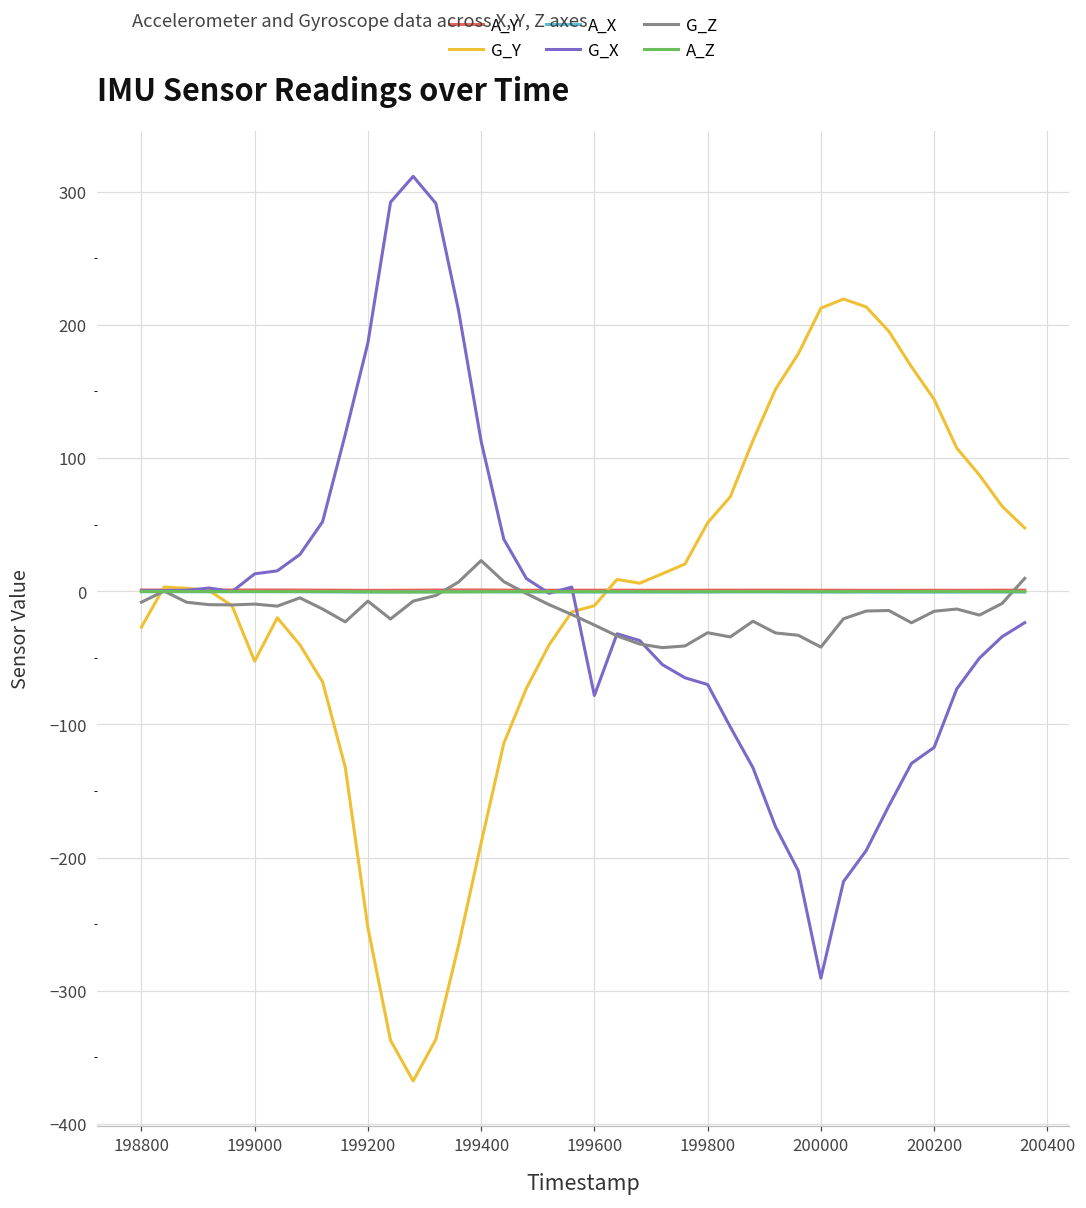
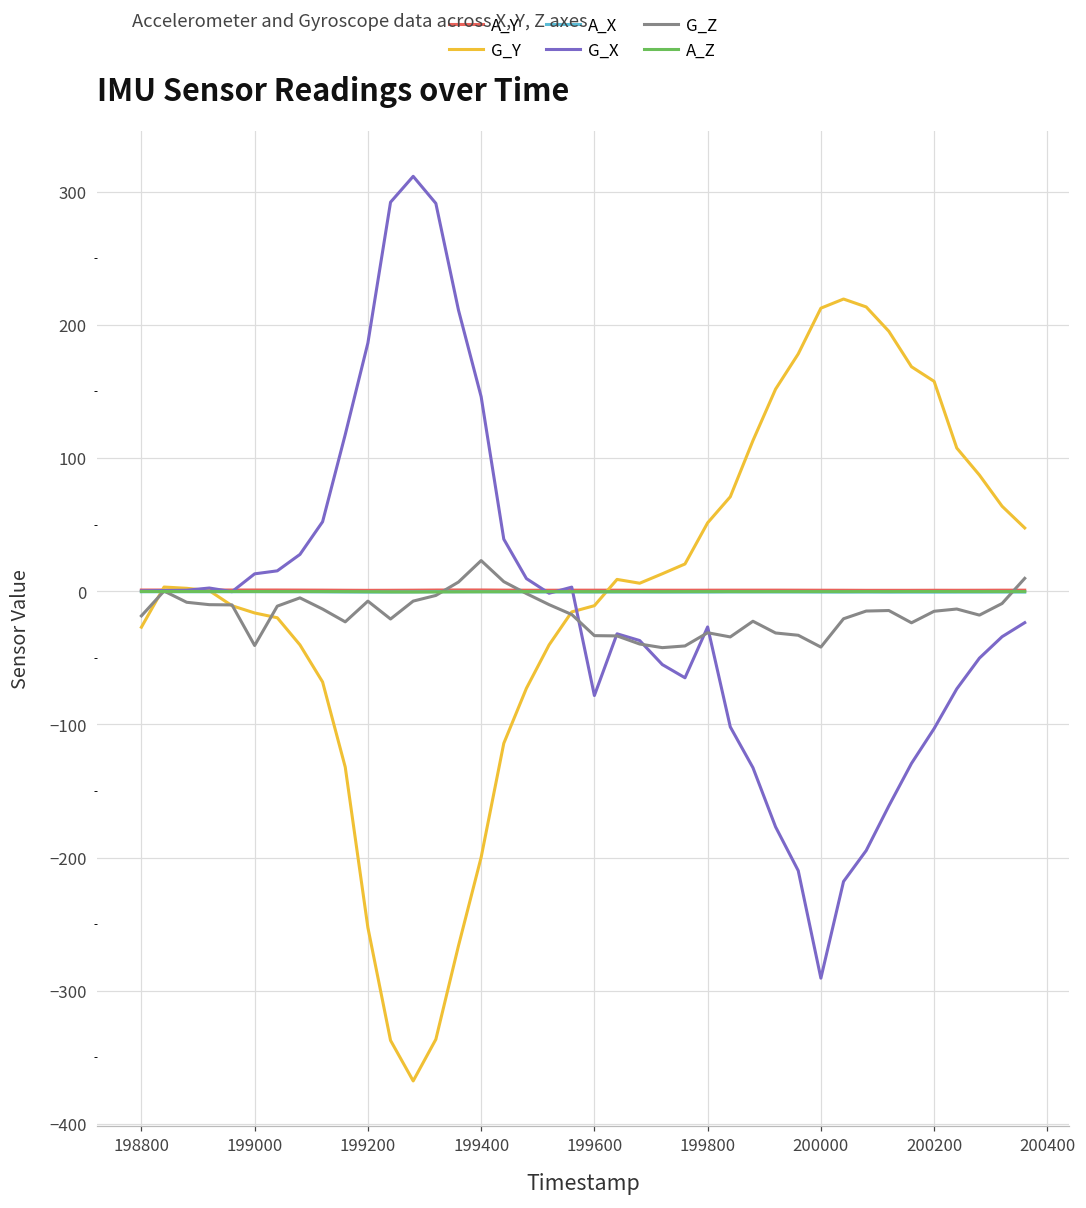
G_Z, 198800: -8 -> -19
G_Y, 199000: -53 -> -16
G_Z, 199000: -10 -> -41
G_Y, 199400: -189 -> -200
G_X, 199400: 113 -> 146
G_Z, 199600: -25 -> -33
G_X, 199800: -70 -> -27
G_Y, 200200: 144 -> 157
G_X, 200200: -117 -> -103
